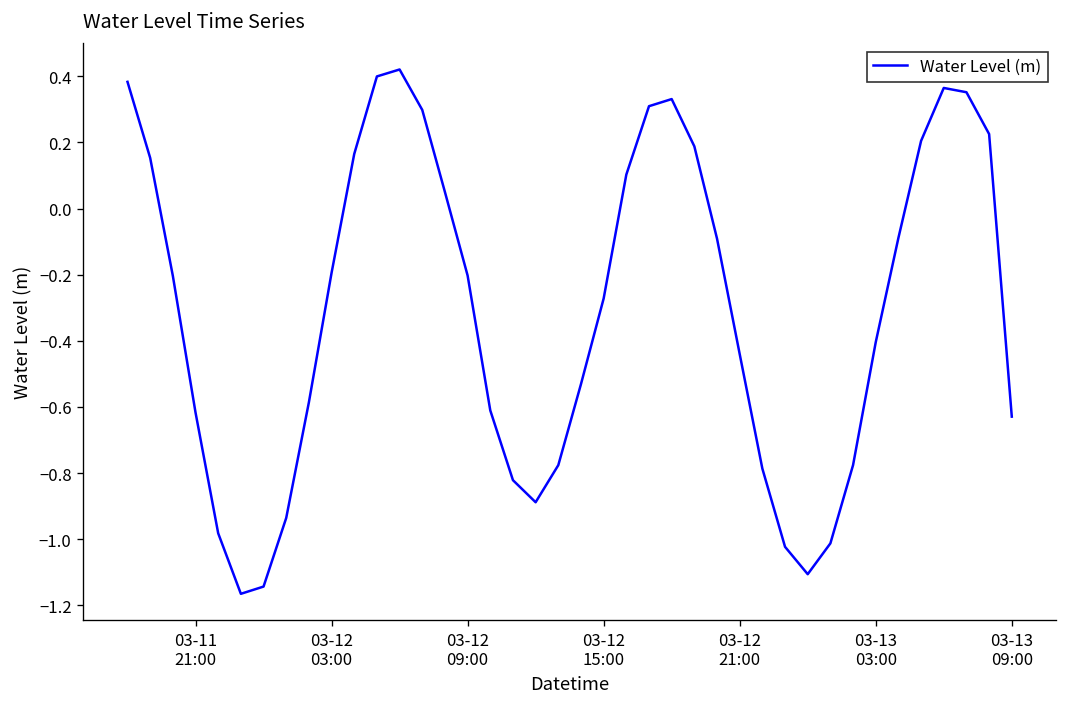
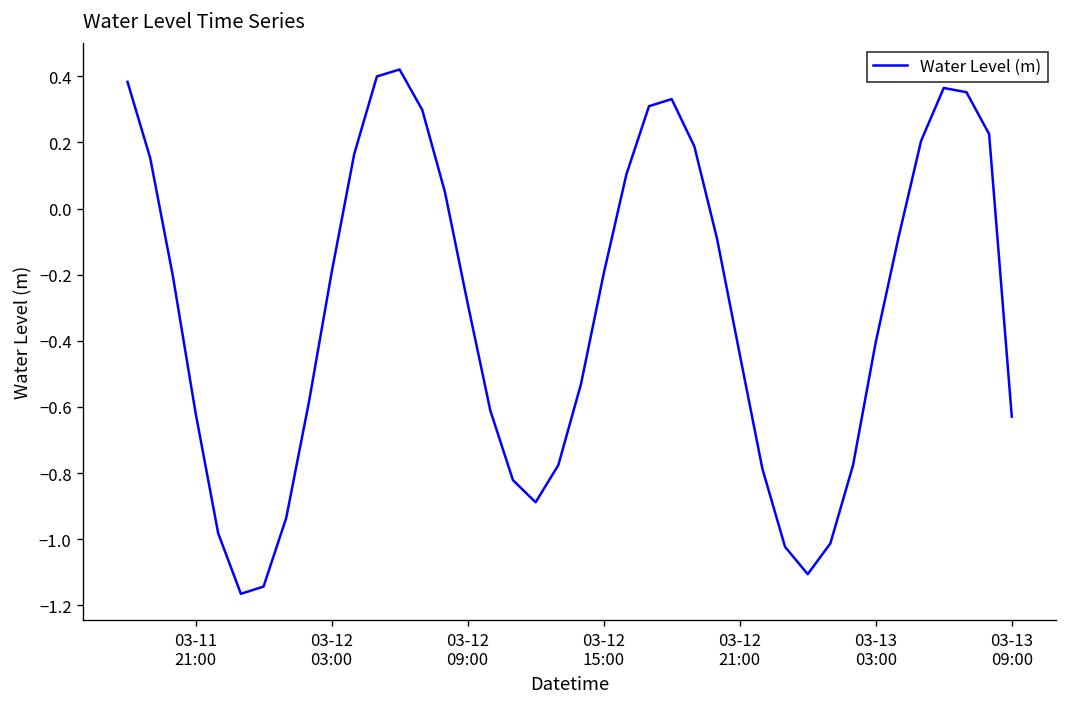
03-12 09:00: -0.20 -> -0.29
03-12 15:00: -0.27 -> -0.20
